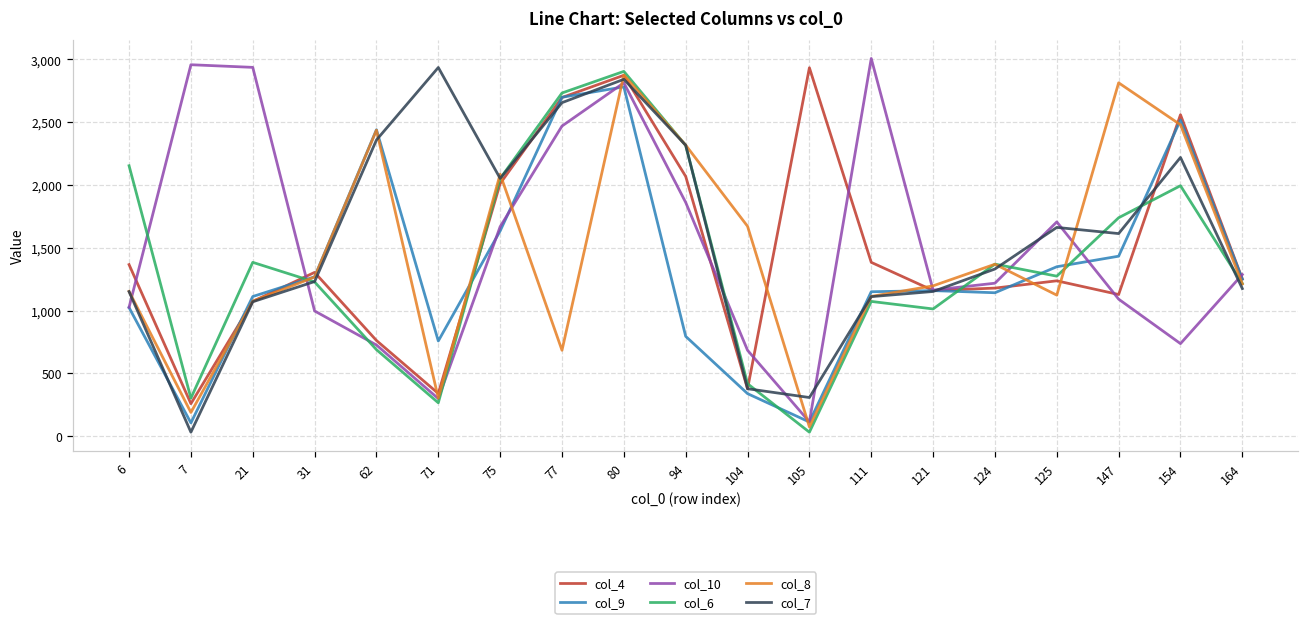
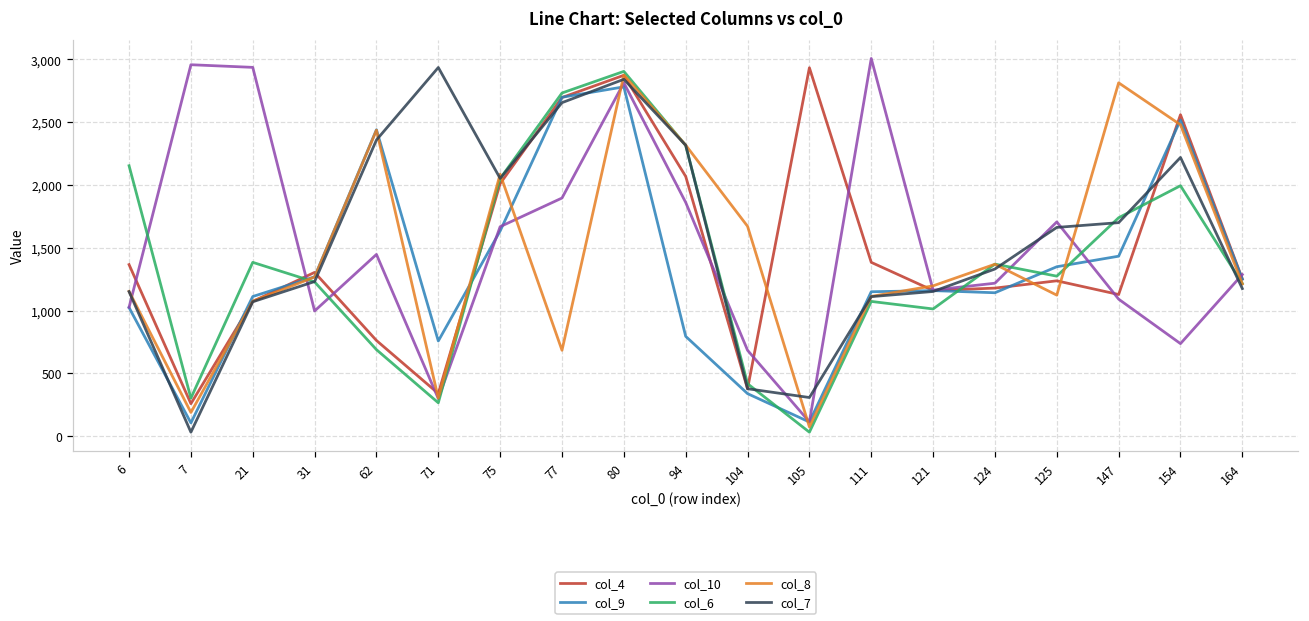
col_10, 62: 730 -> 1,450
col_10, 77: 2,470 -> 1,900
col_7, 147: 1,610 -> 1,700
